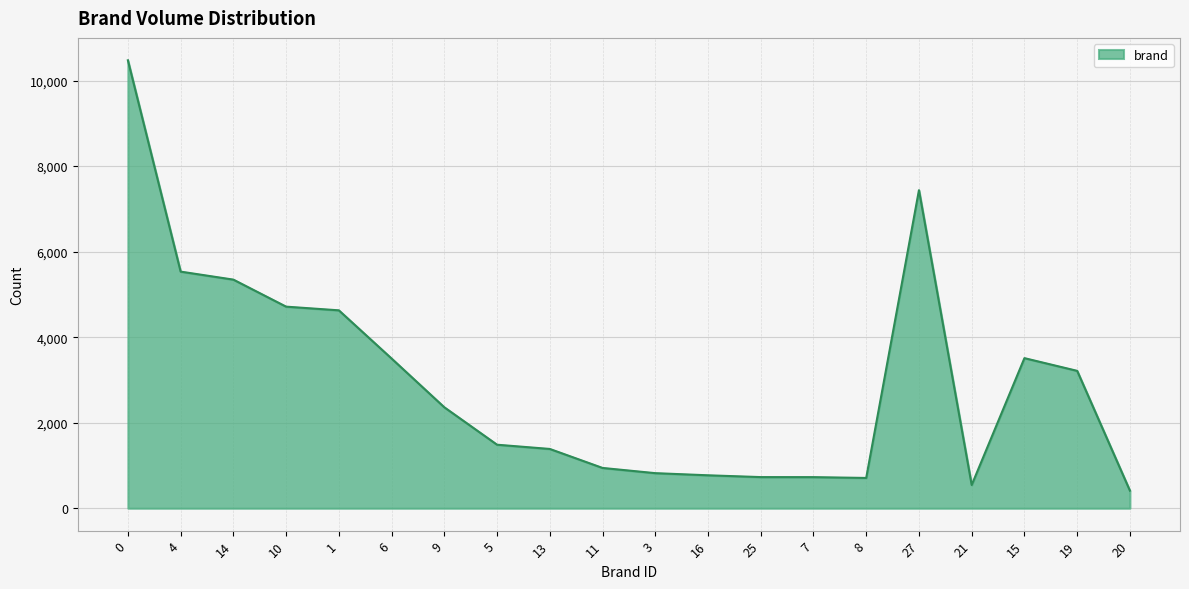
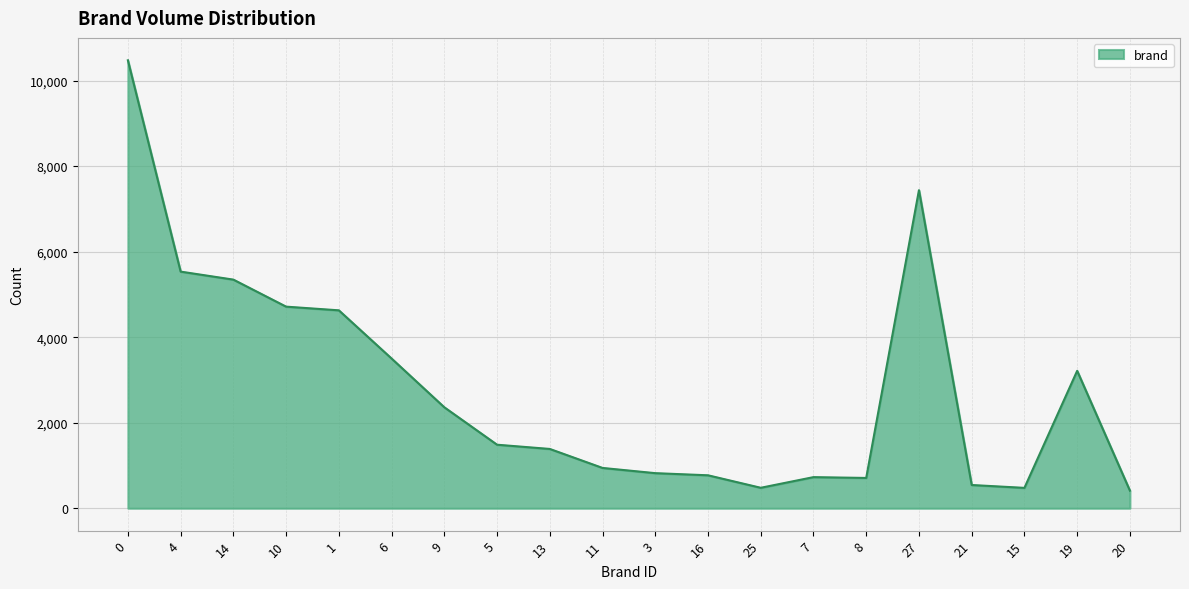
25: 700 -> 500
15: 3,500 -> 500
